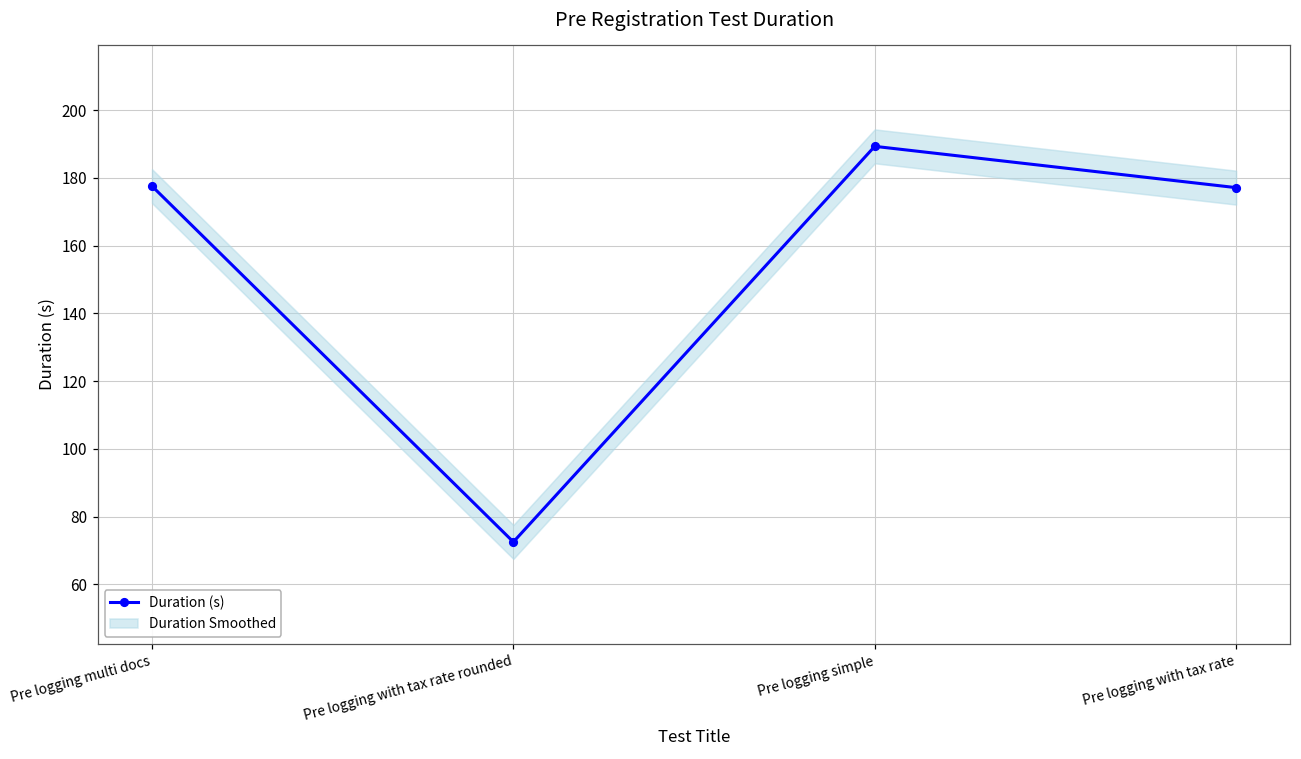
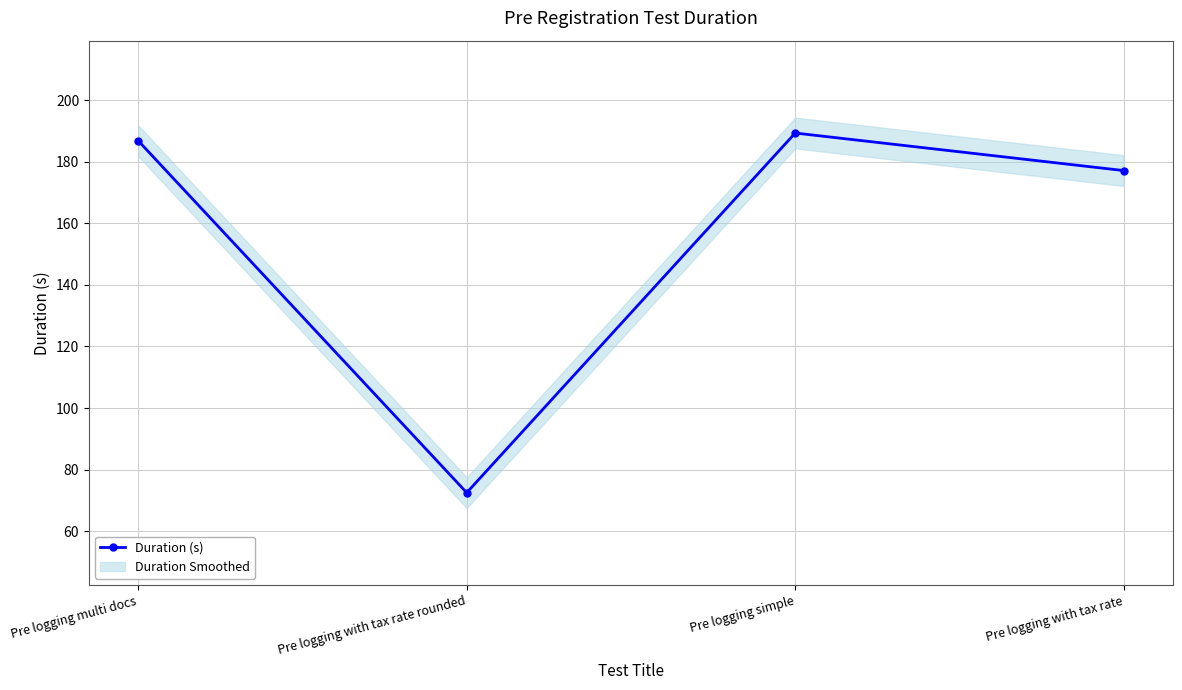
Duration (s), Pre logging multi docs: 178 -> 187
